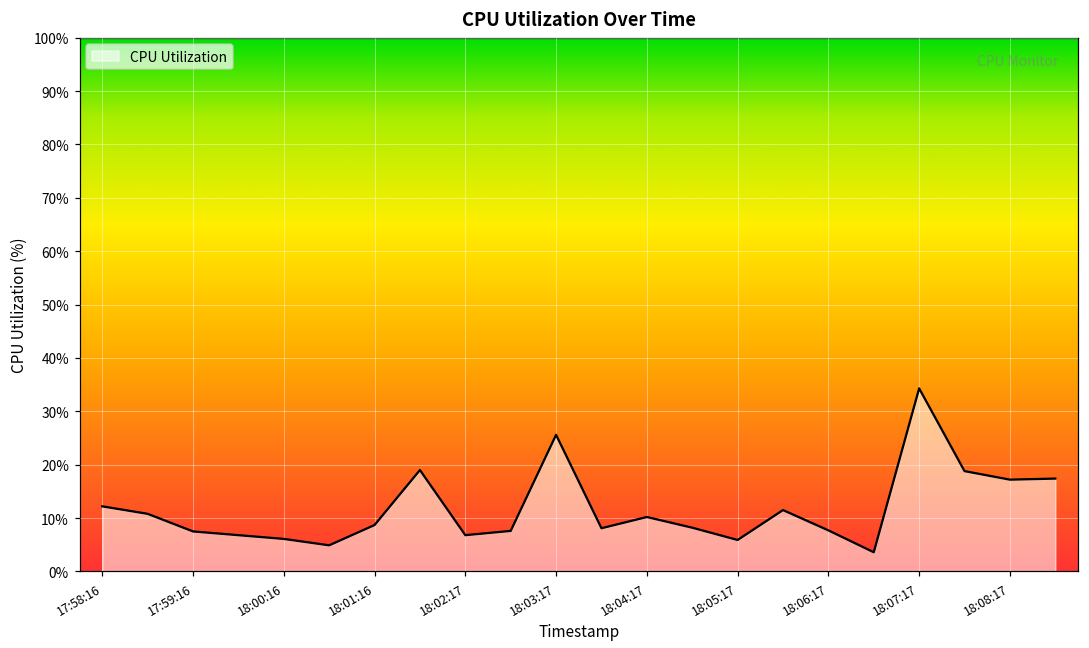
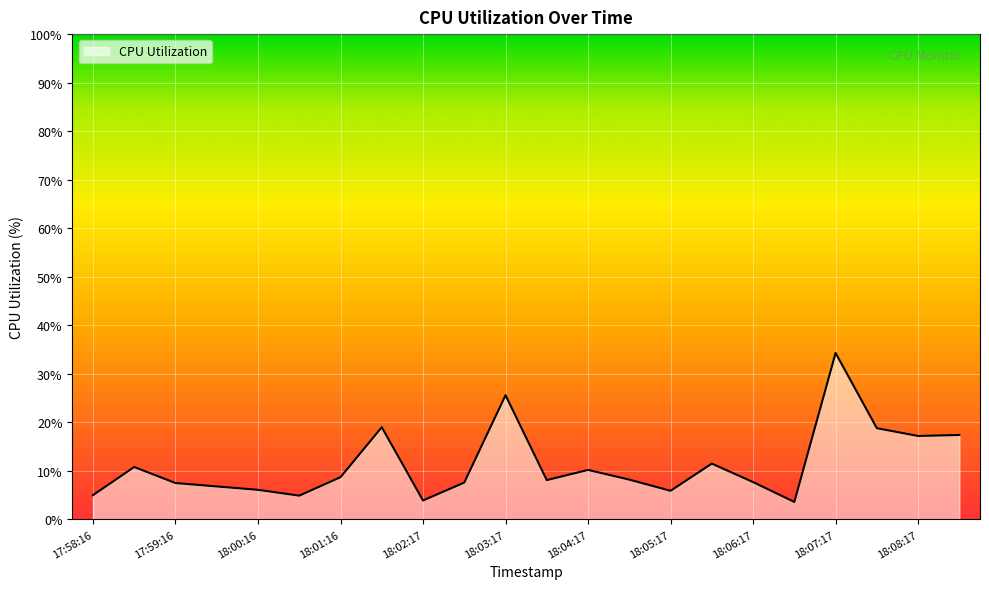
17:58:16: 12% -> 5%
18:02:17: 7% -> 4%
